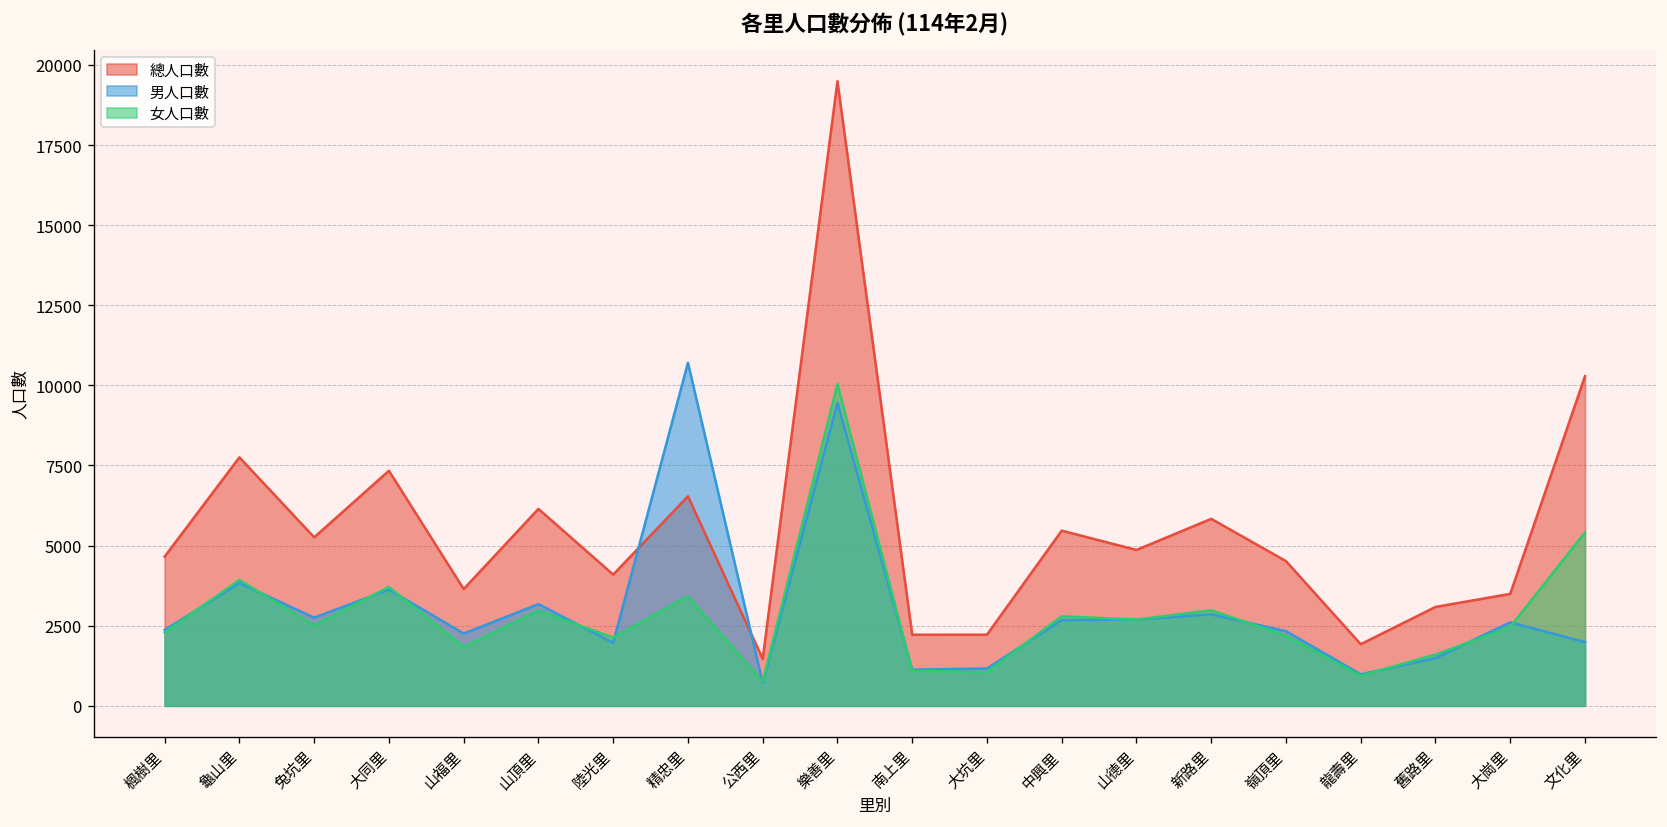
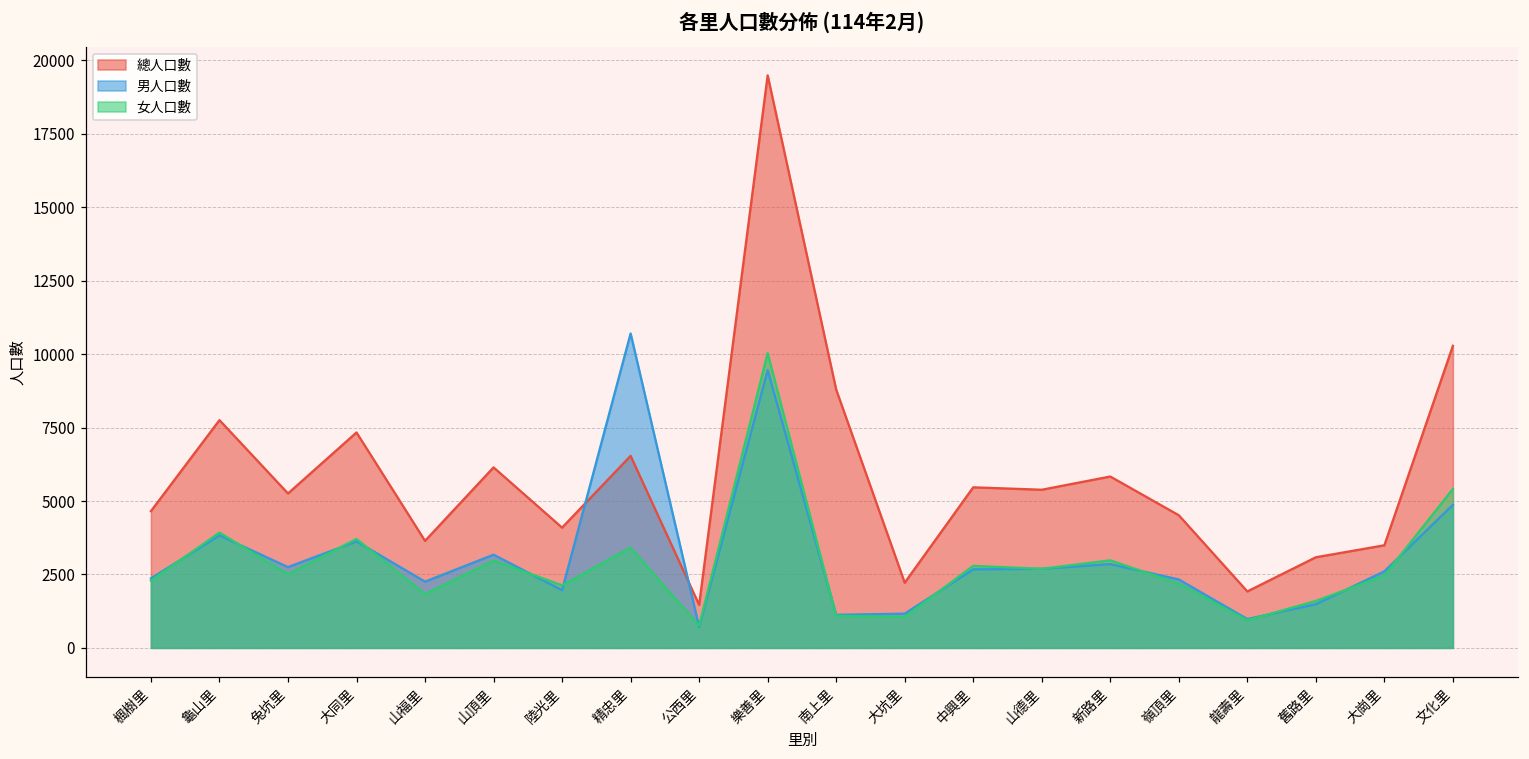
總人口數, 南上里: 2200 -> 8800
總人口數, 山德里: 4900 -> 5400
男人口數, 文化里: 2000 -> 4900
